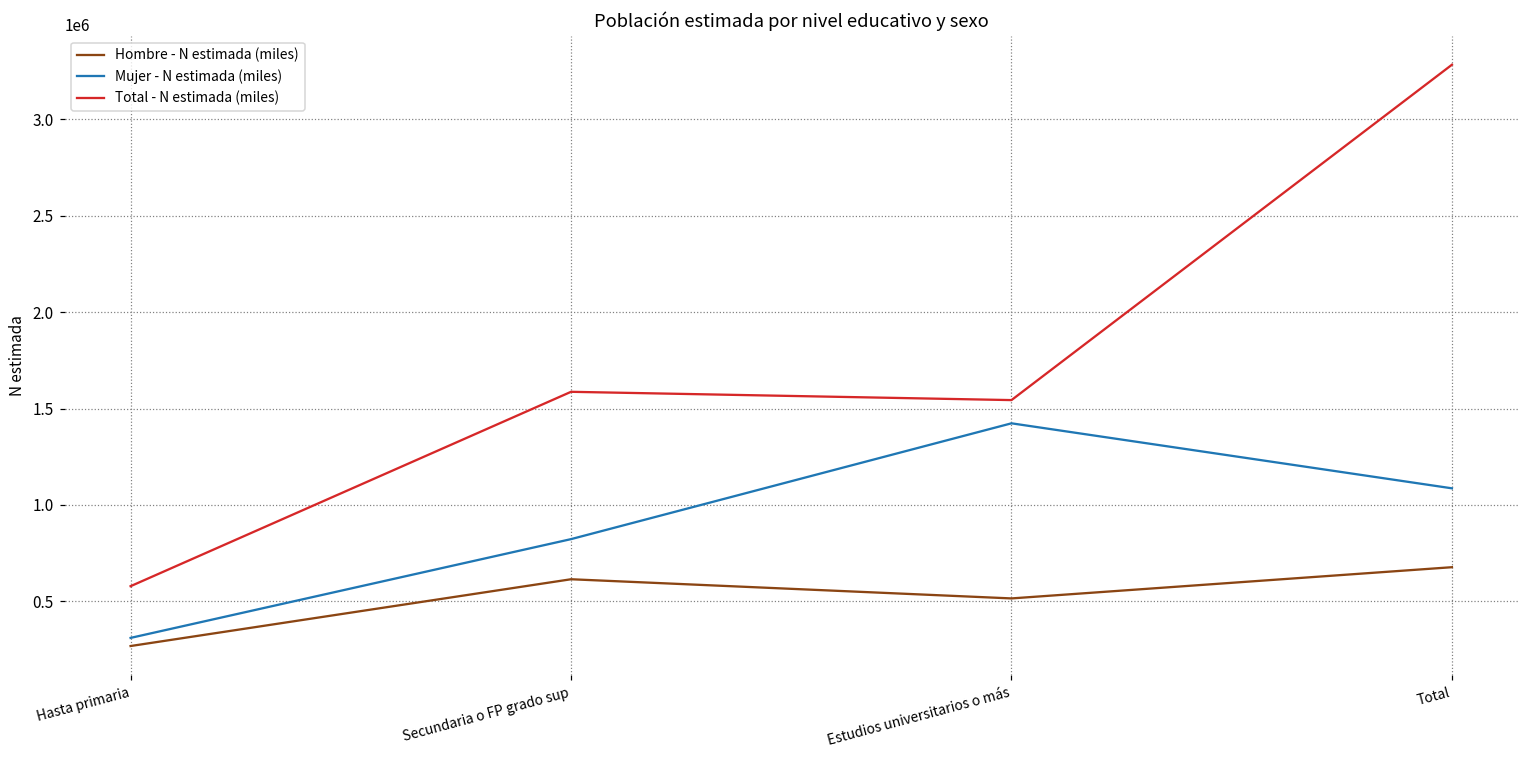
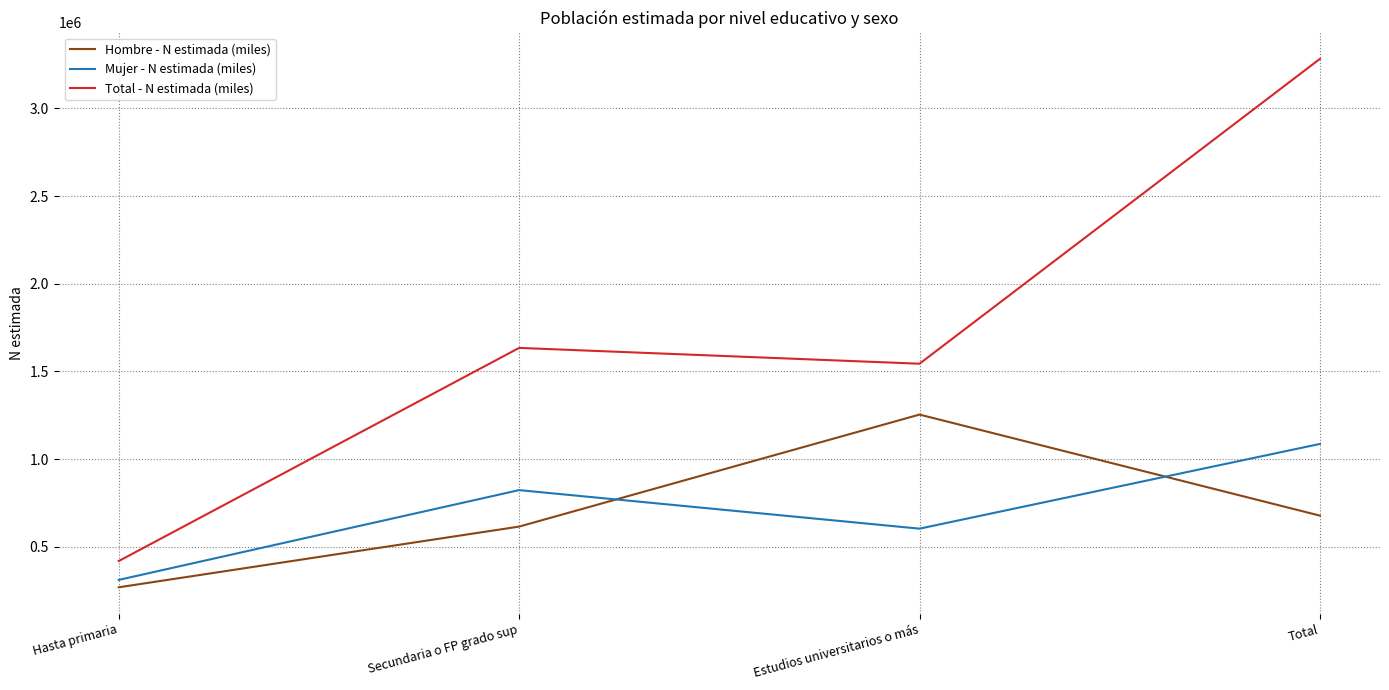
Total - N estimada (miles), Hasta primaria: 580000 -> 420000
Total - N estimada (miles), Secundaria o FP grado sup: 1590000 -> 1630000
Hombre - N estimada (miles), Estudios universitarios o más: 520000 -> 1250000
Mujer - N estimada (miles), Estudios universitarios o más: 1420000 -> 600000
